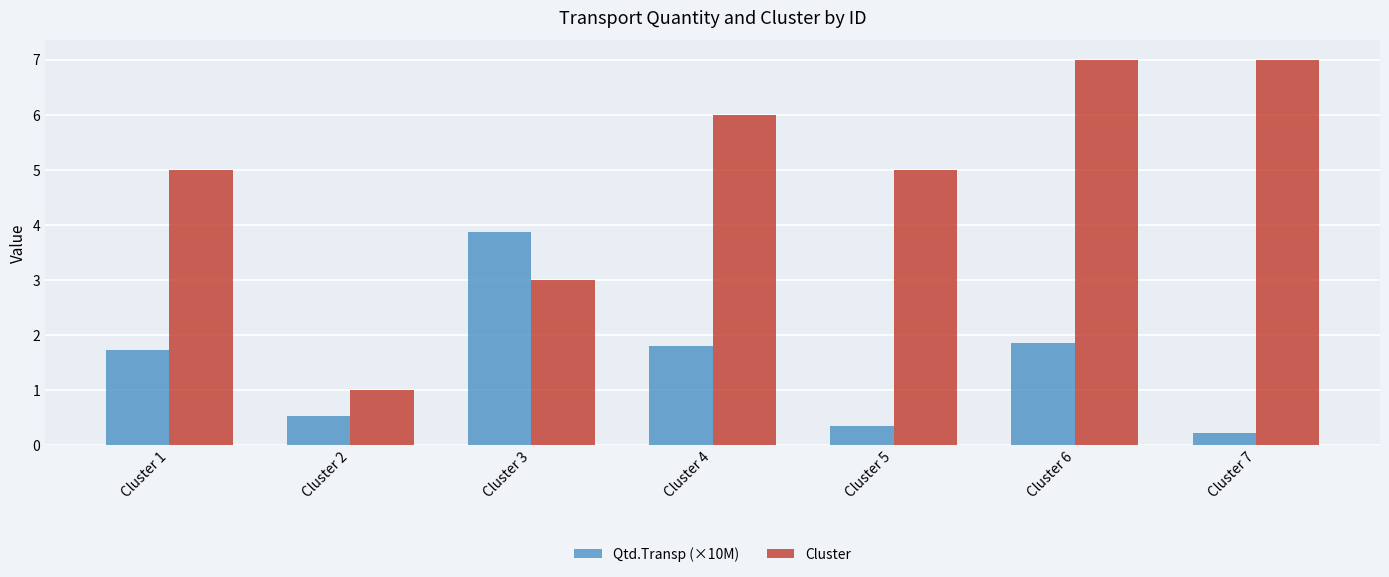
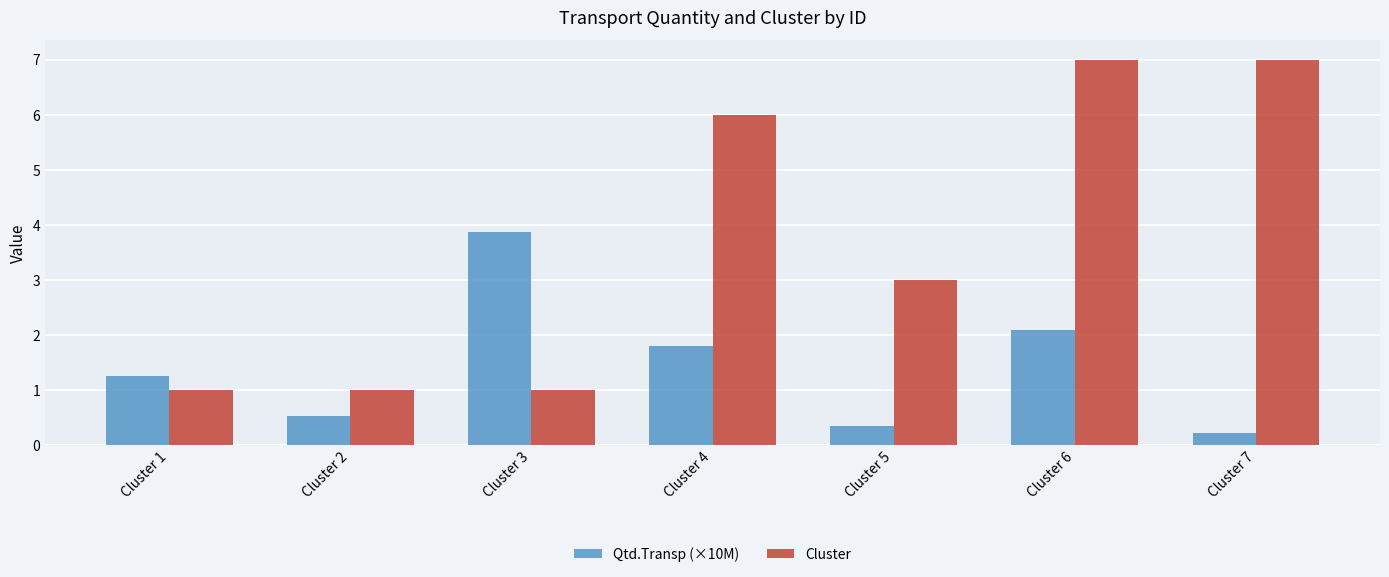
Qtd.Transp (×10M), Cluster 1: 1.7 -> 1.2
Cluster, Cluster 1: 5 -> 1
Cluster, Cluster 3: 3 -> 1
Cluster, Cluster 5: 5 -> 3
Qtd.Transp (×10M), Cluster 6: 1.9 -> 2.1
